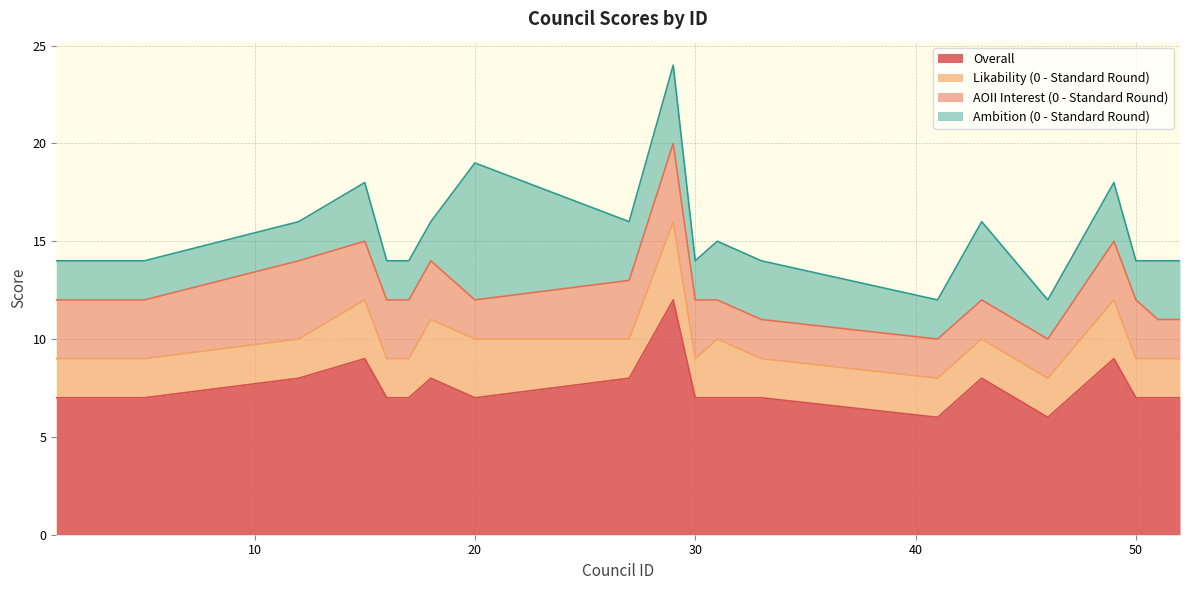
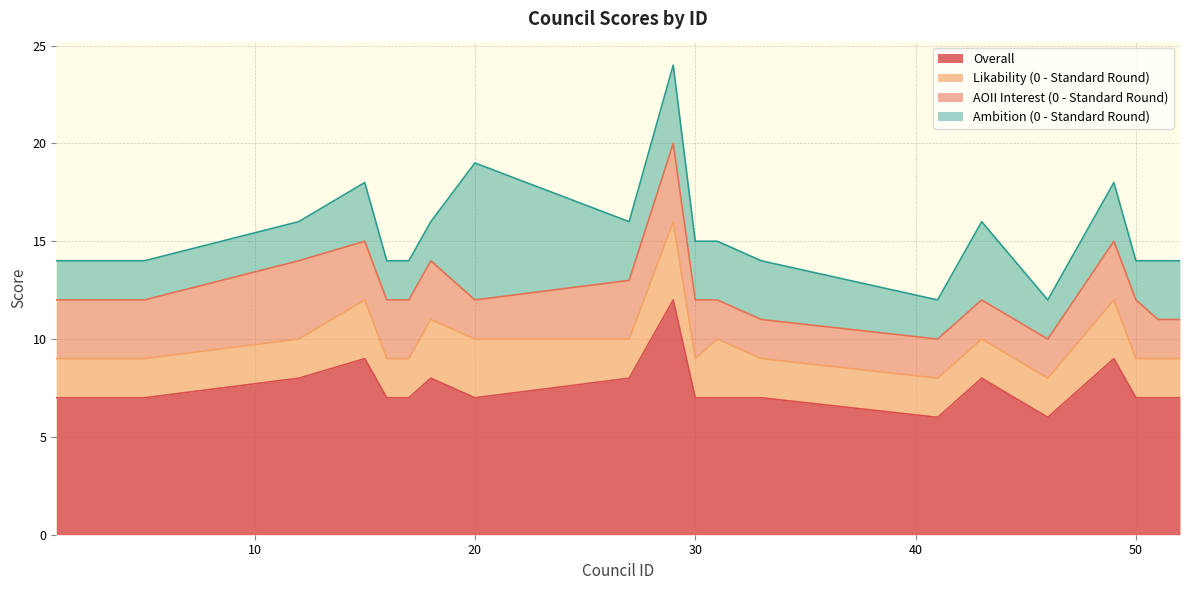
Ambition (0 - Standard Round), 30: 2 -> 3
